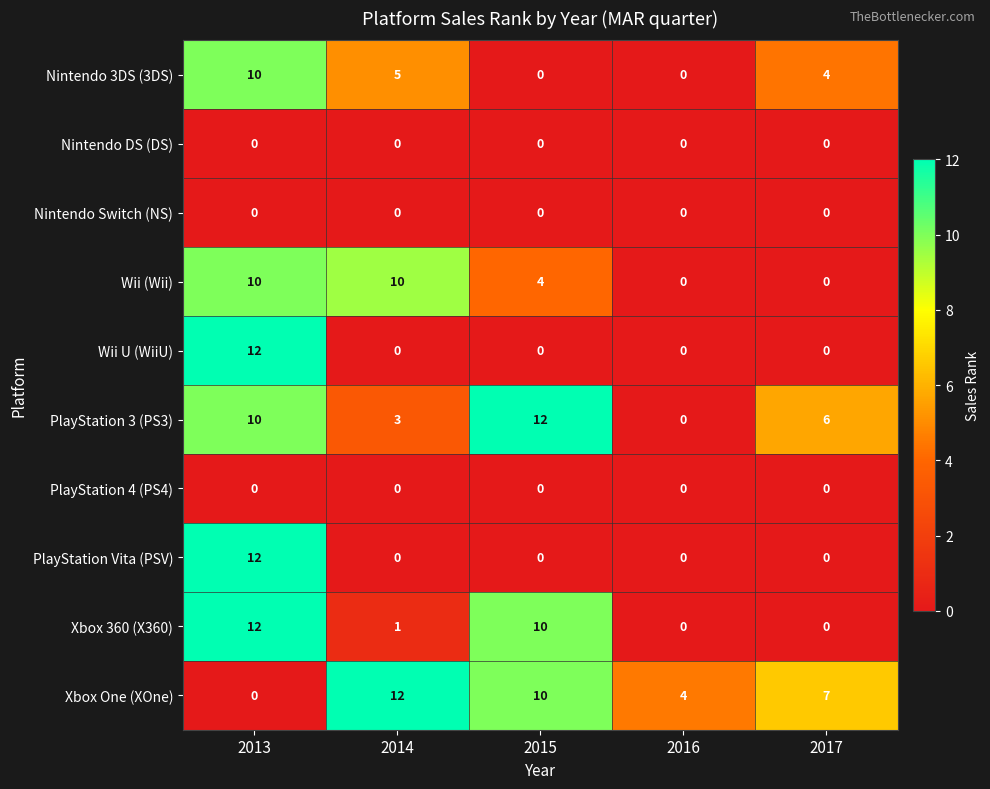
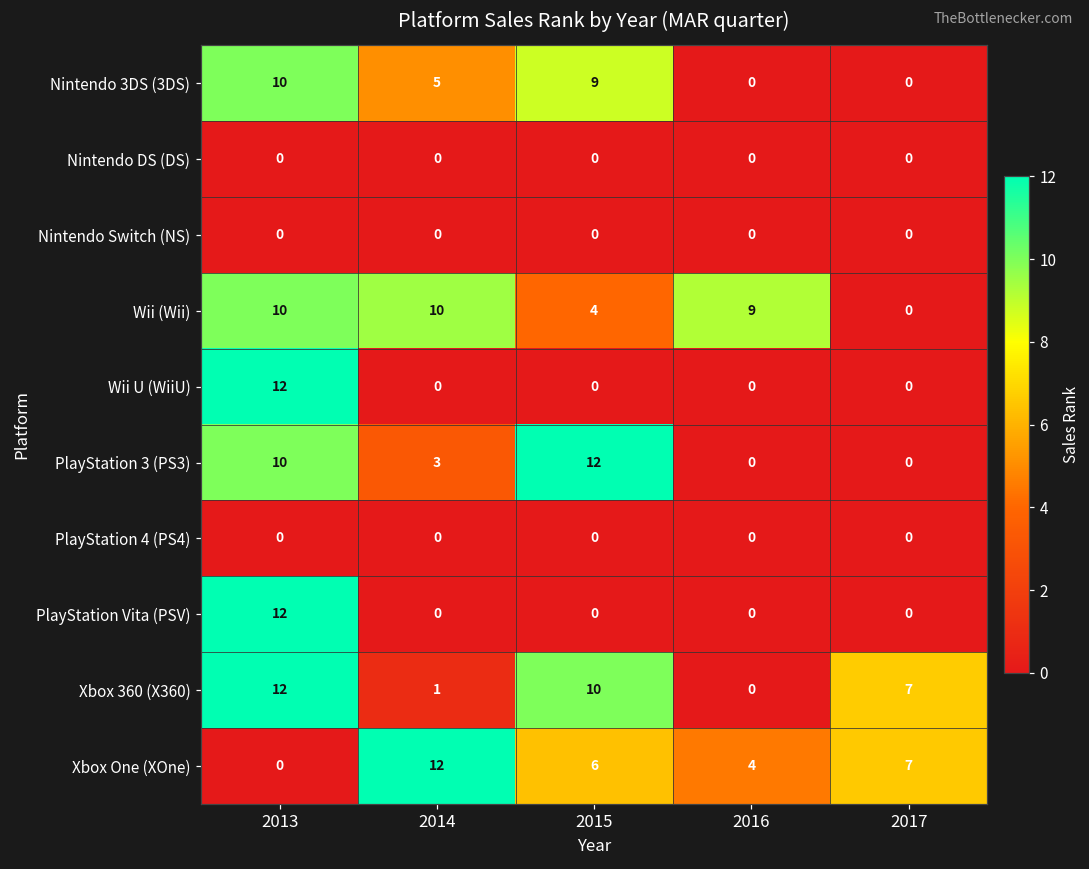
Nintendo 3DS (3DS), 2015: 0 -> 9
Nintendo 3DS (3DS), 2017: 4 -> 0
Wii (Wii), 2016: 0 -> 9
PlayStation 3 (PS3), 2017: 6 -> 0
Xbox 360 (X360), 2017: 0 -> 7
Xbox One (XOne), 2015: 10 -> 6
